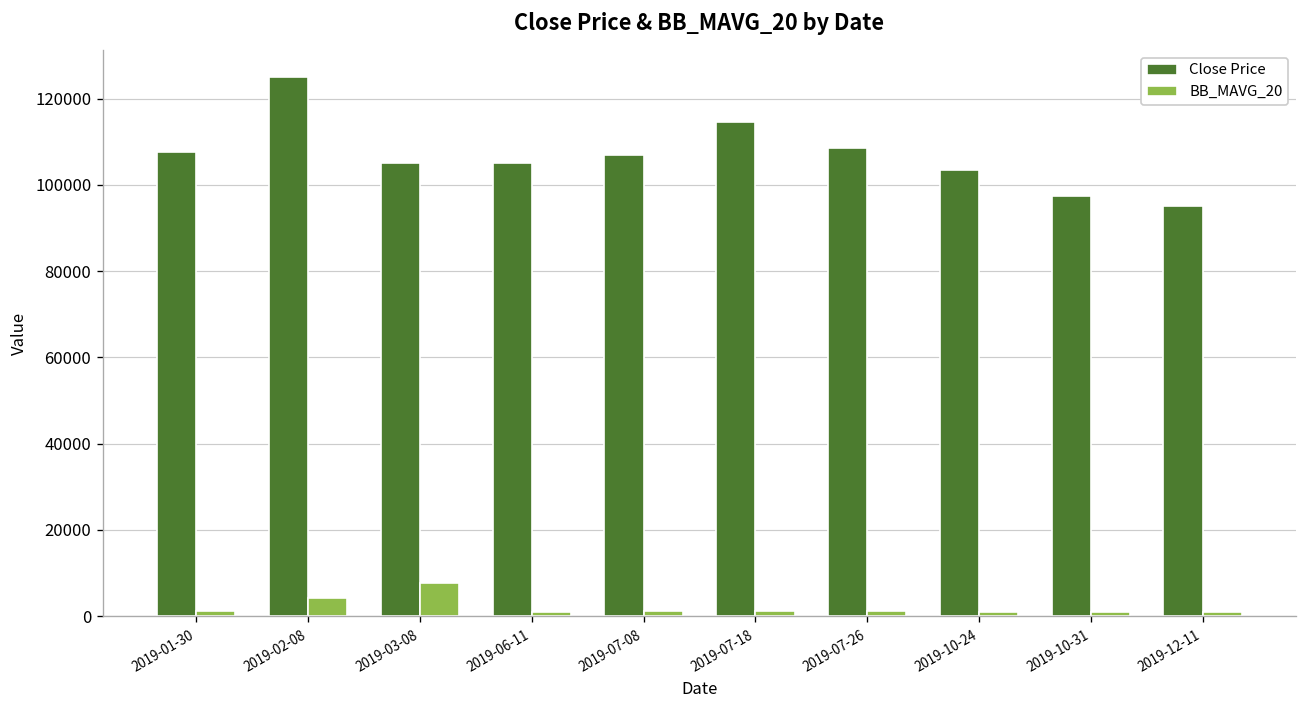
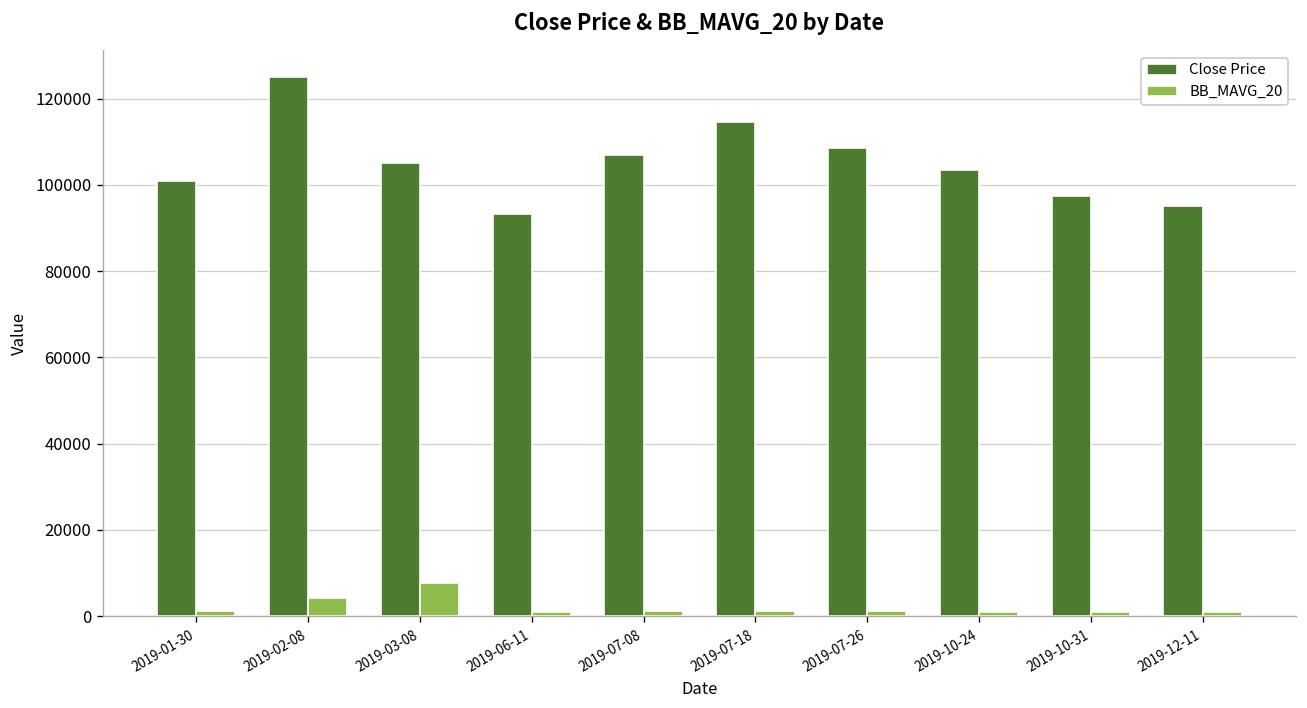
Close Price, 2019-01-30: 108000 -> 101000
Close Price, 2019-06-11: 105000 -> 93000
